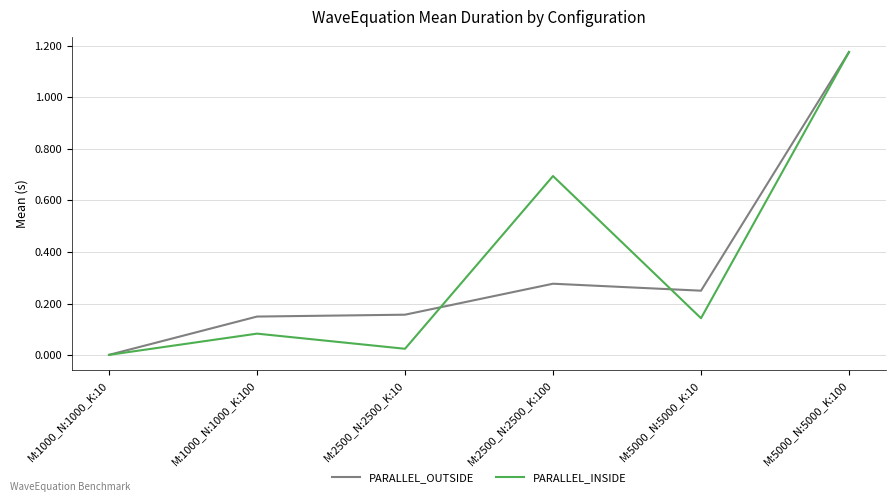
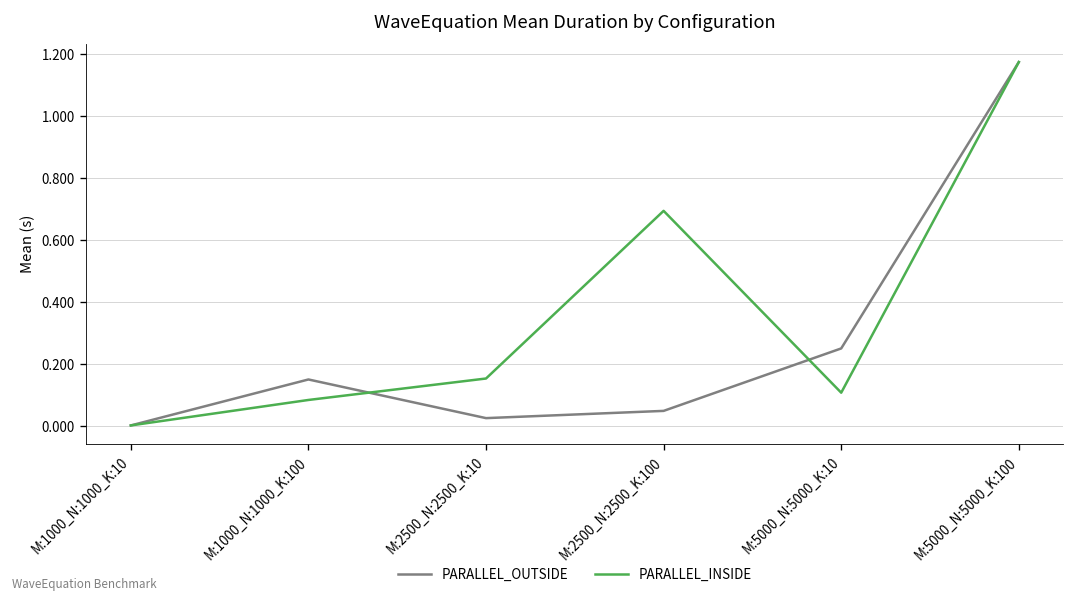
PARALLEL_OUTSIDE, M:2500_N:2500_K:10: 0.16 -> 0.02
PARALLEL_INSIDE, M:2500_N:2500_K:10: 0.02 -> 0.15
PARALLEL_OUTSIDE, M:2500_N:2500_K:100: 0.28 -> 0.05
PARALLEL_INSIDE, M:5000_N:5000_K:10: 0.14 -> 0.11
